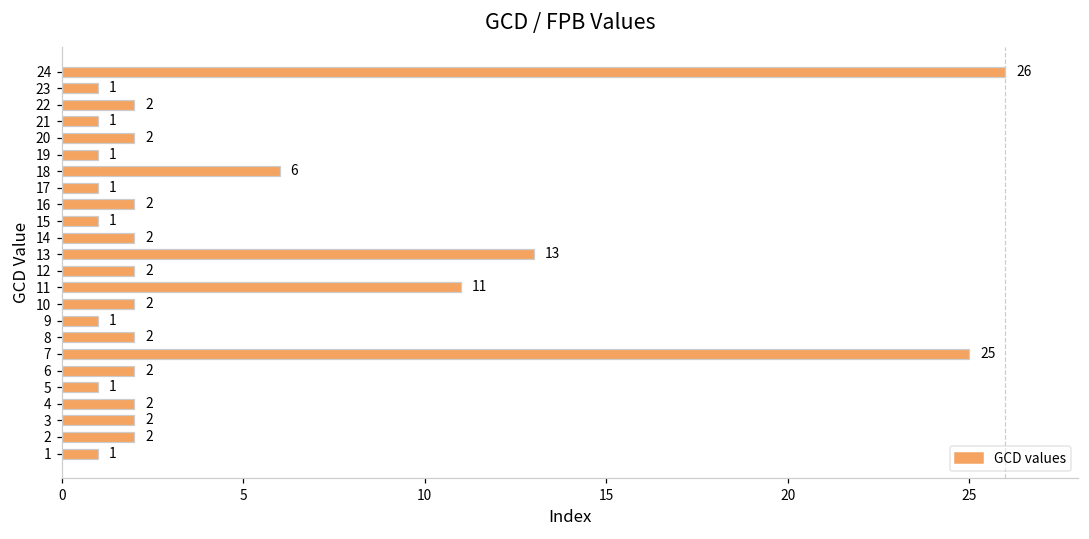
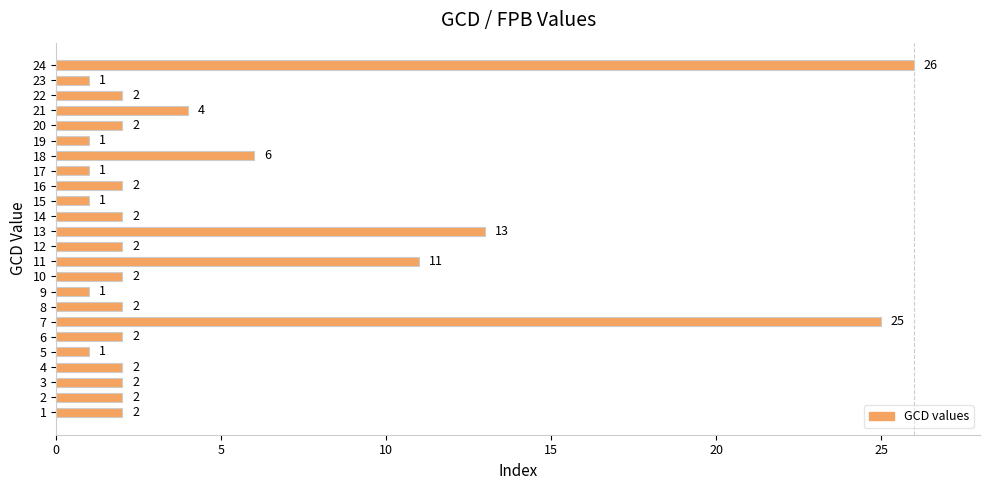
21: 1 -> 4
1: 1 -> 2
